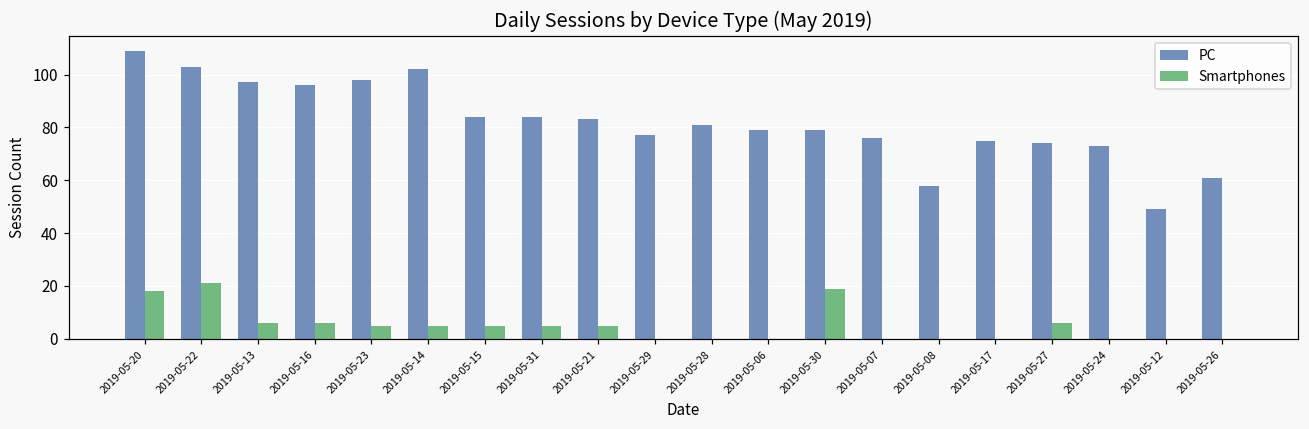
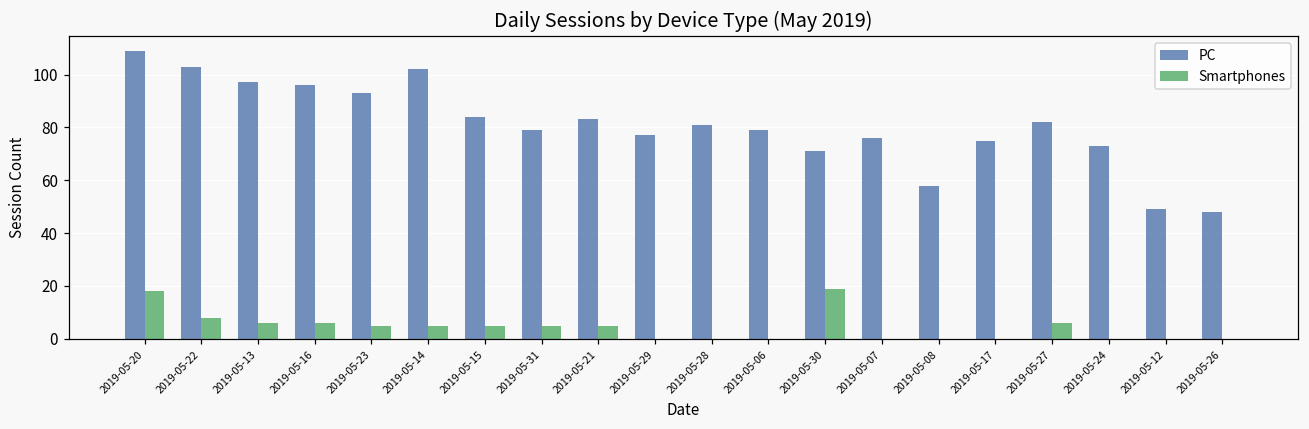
Smartphones, 2019-05-22: 21 -> 8
PC, 2019-05-23: 98 -> 93
PC, 2019-05-31: 84 -> 79
PC, 2019-05-30: 79 -> 71
PC, 2019-05-27: 74 -> 82
PC, 2019-05-26: 61 -> 48
